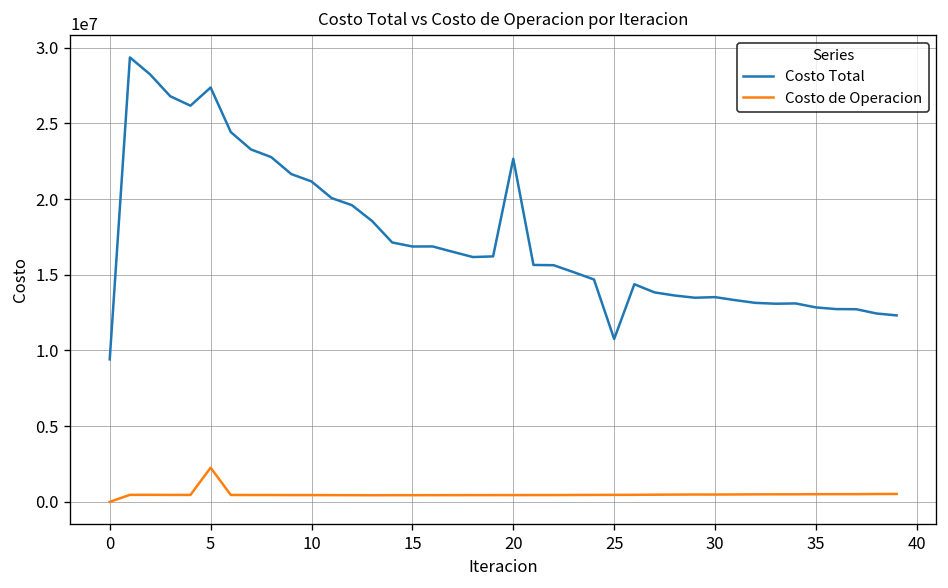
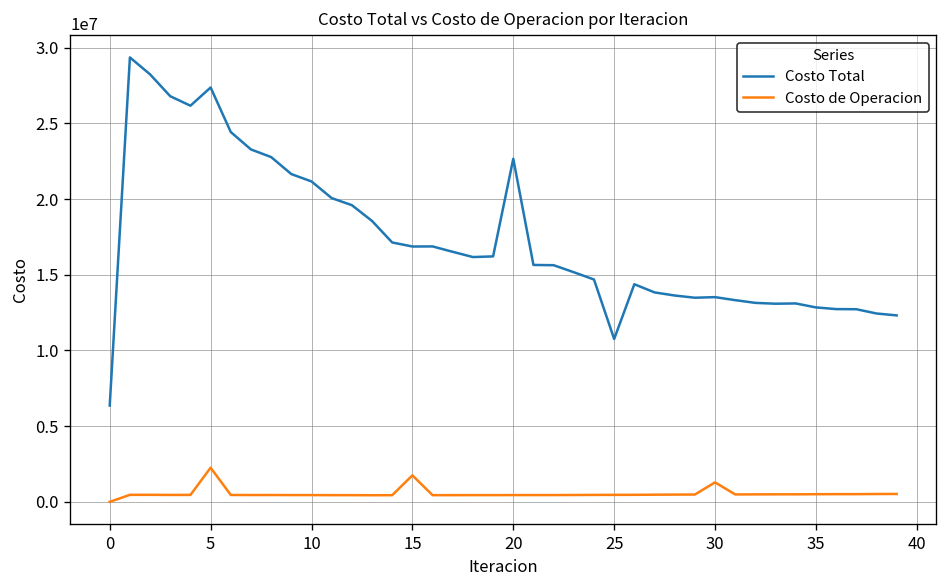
Costo Total, 0: 9400000 -> 6400000
Costo de Operacion, 15: 400000 -> 1700000
Costo de Operacion, 30: 500000 -> 1300000
